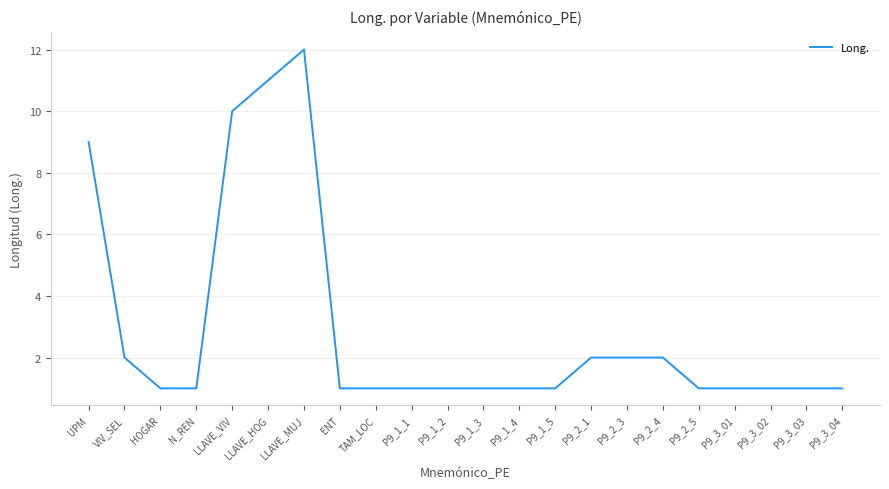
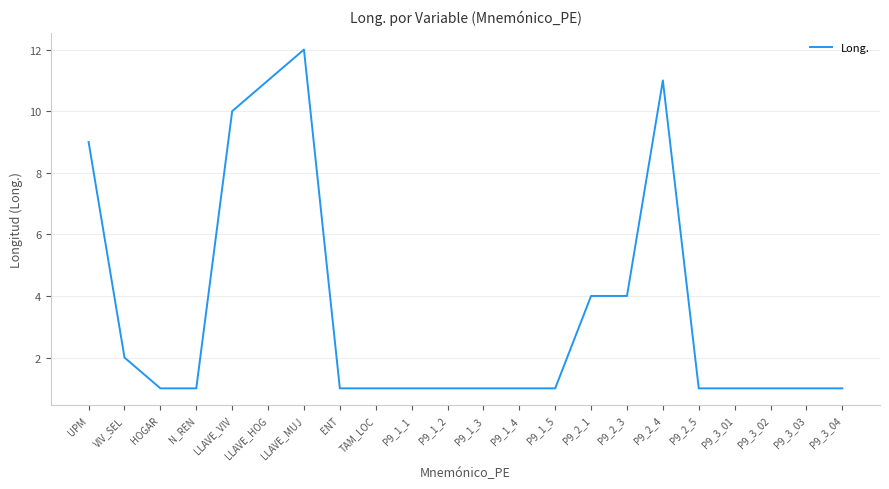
P9_2_1: 2 -> 4
P9_2_3: 2 -> 4
P9_2_4: 2 -> 11
